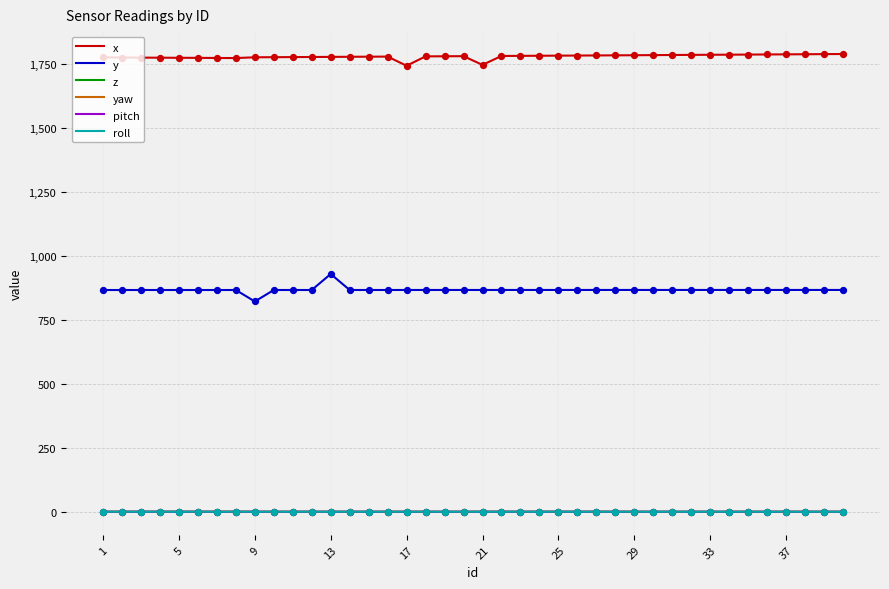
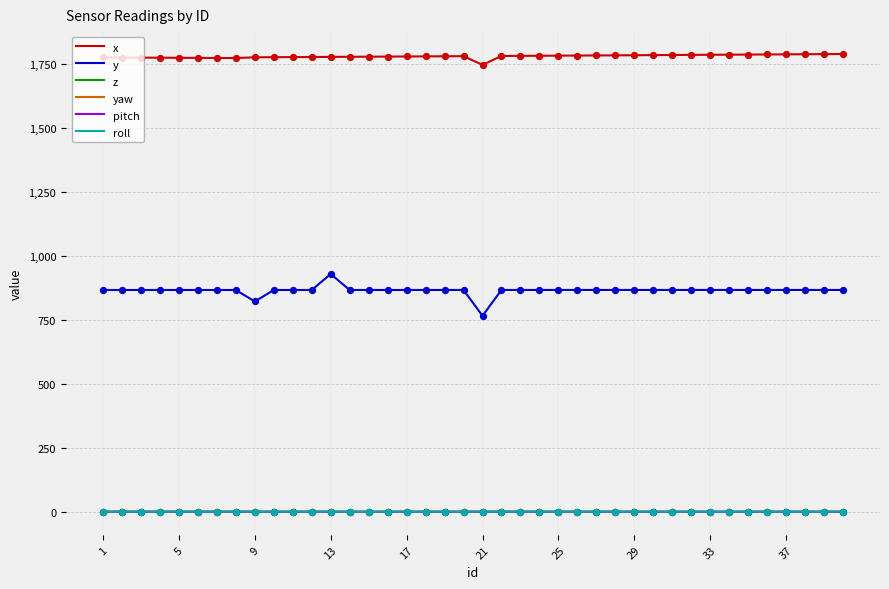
x, 17: 1,740 -> 1,780
y, 21: 870 -> 770
